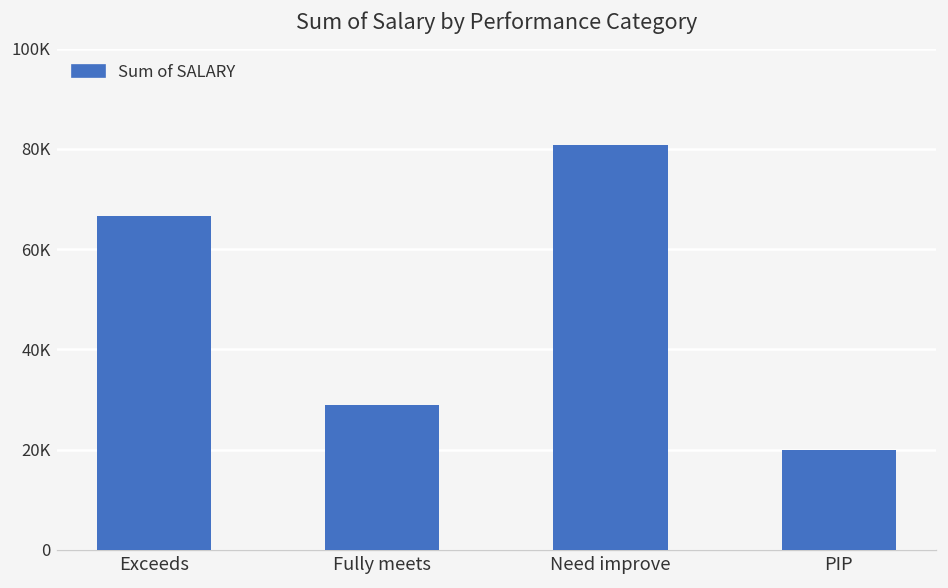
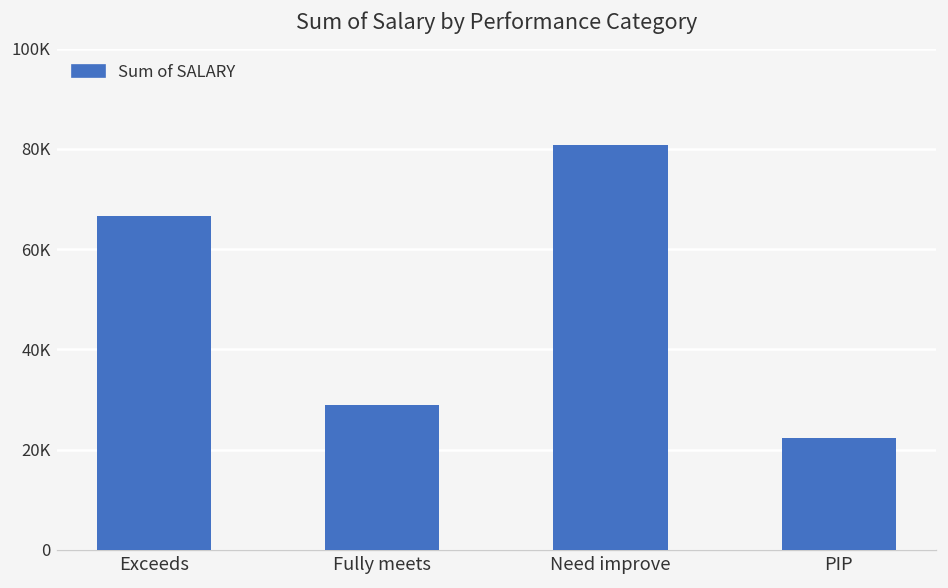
PIP: 20000 -> 22000
